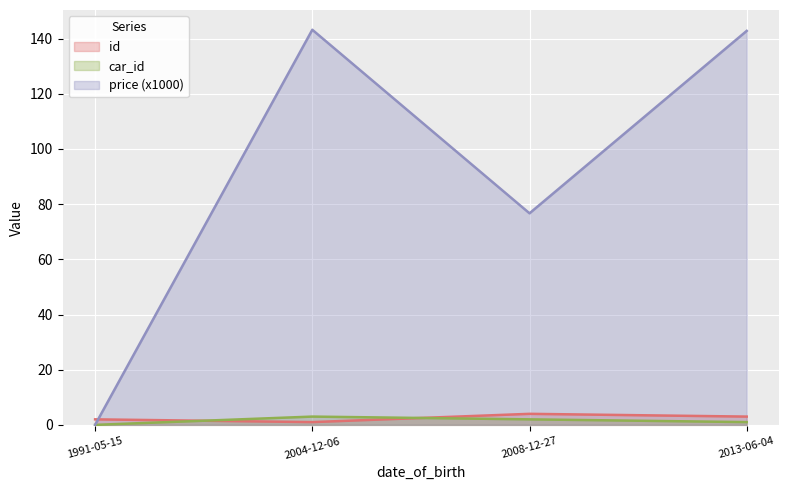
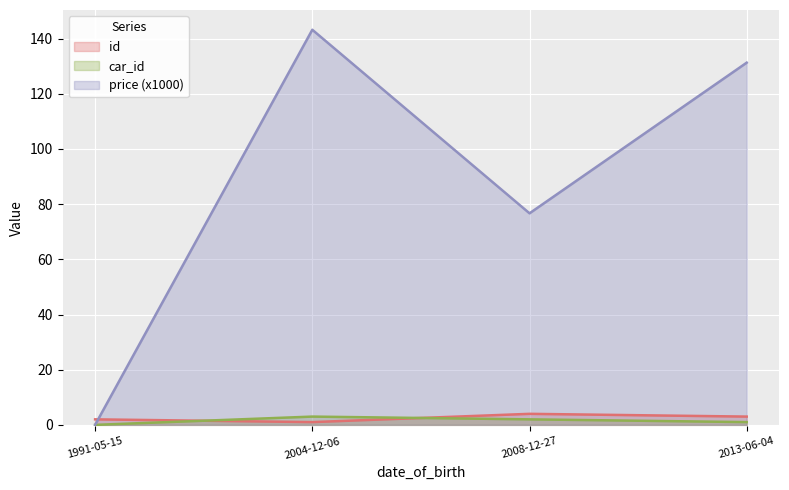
price (x1000), 2013-06-04: 143 -> 131
